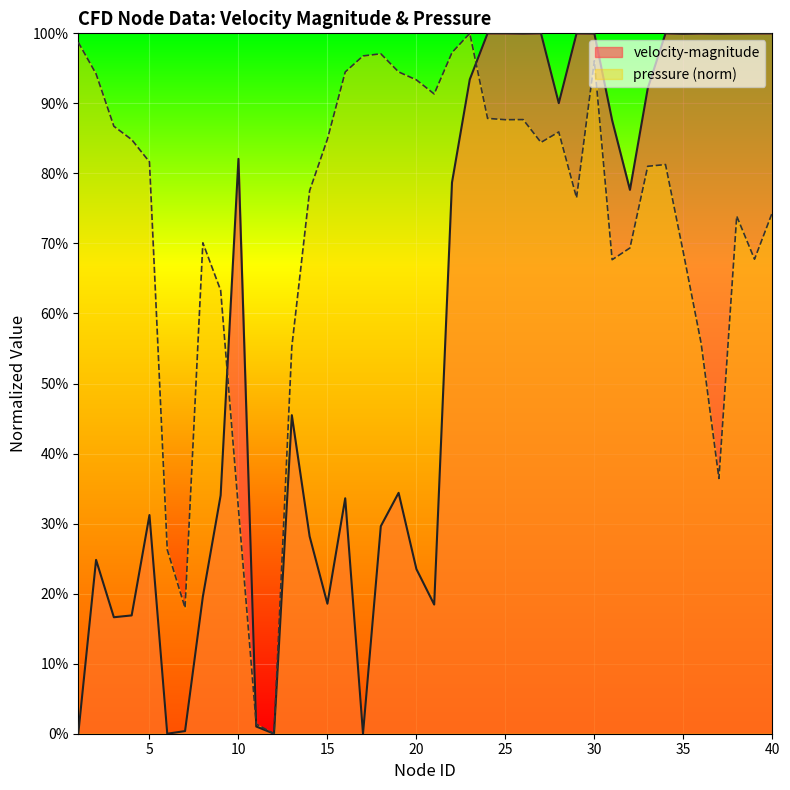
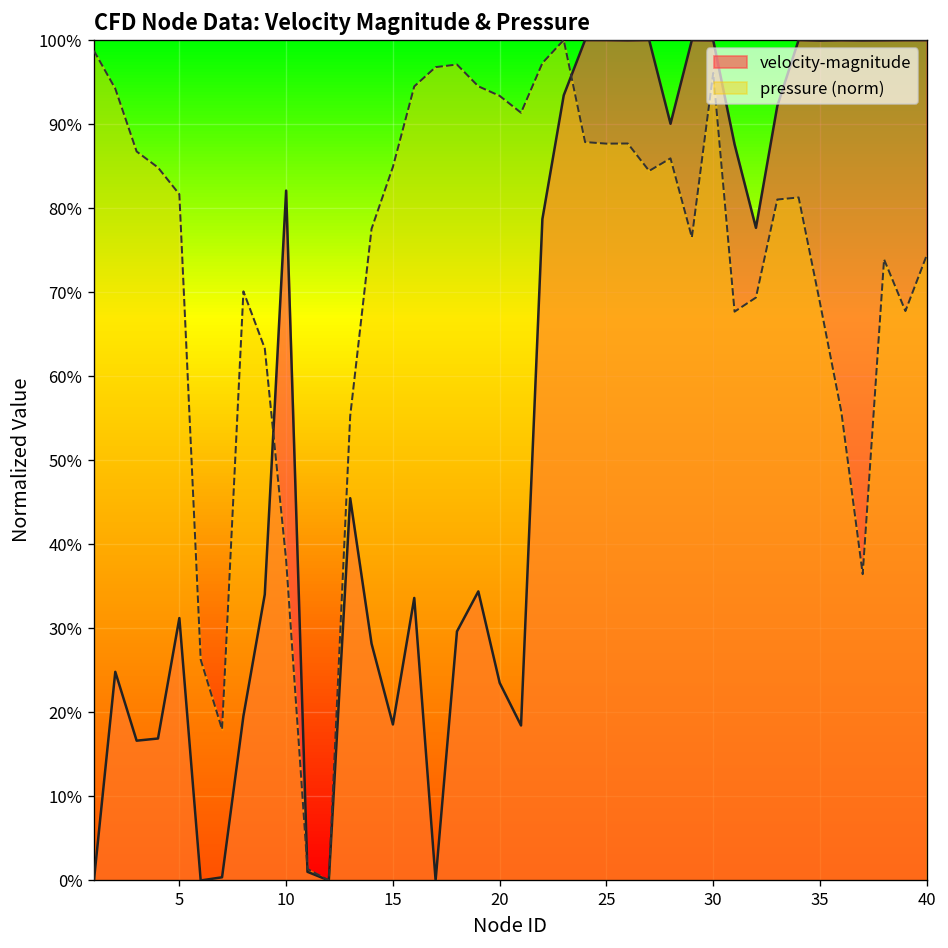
pressure (norm), 10: 32% -> 38%
